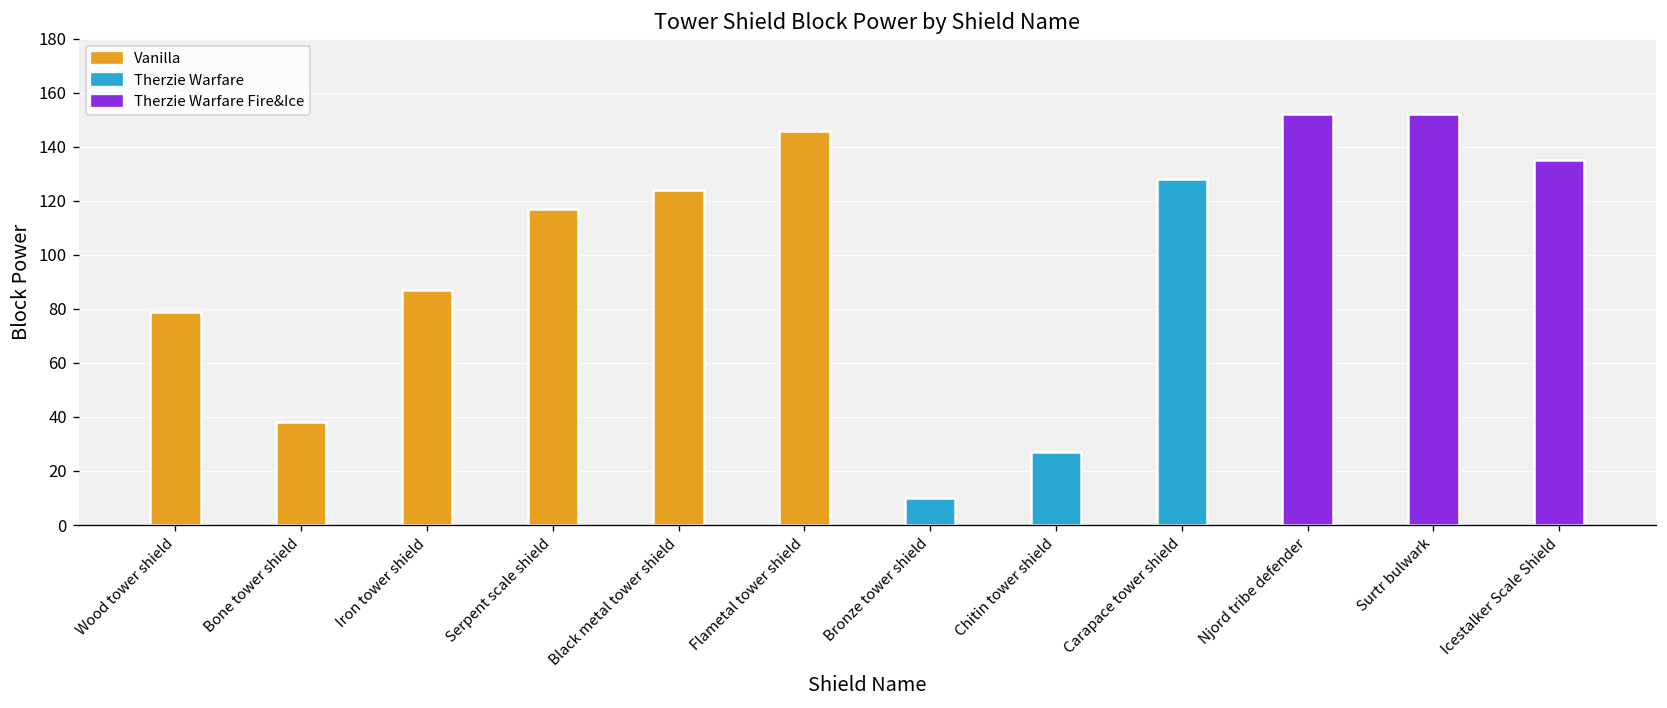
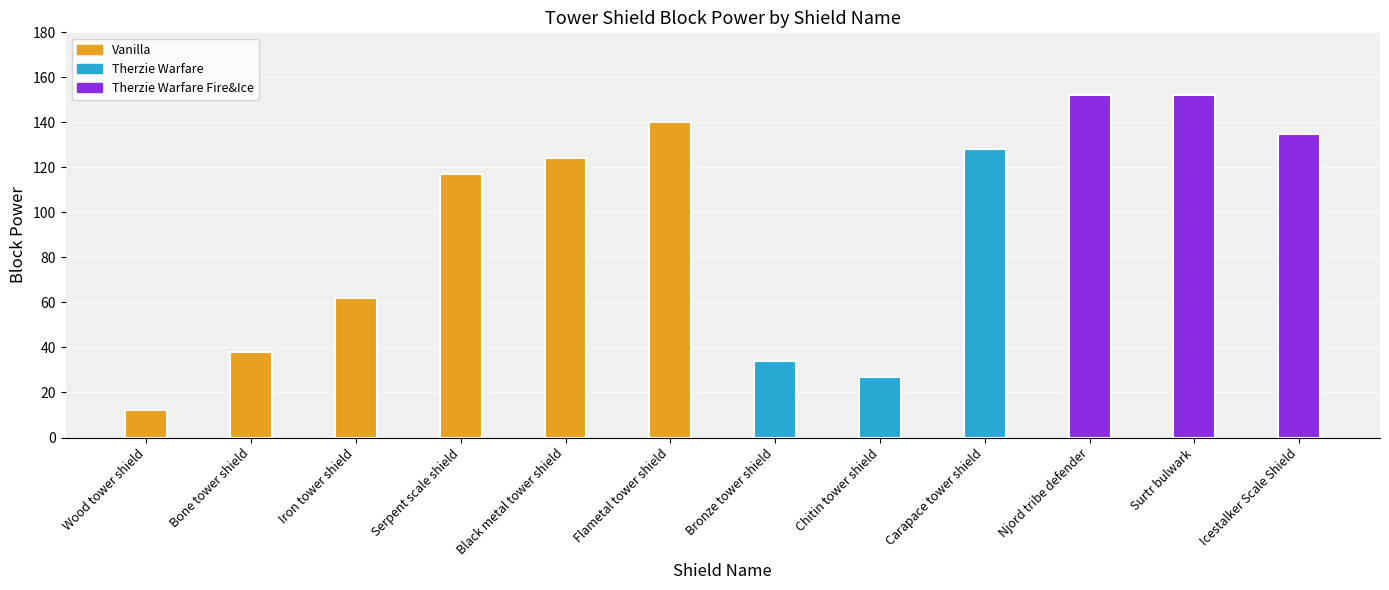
Wood tower shield: 79 -> 12
Iron tower shield: 87 -> 62
Flametal tower shield: 146 -> 140
Bronze tower shield: 10 -> 34
